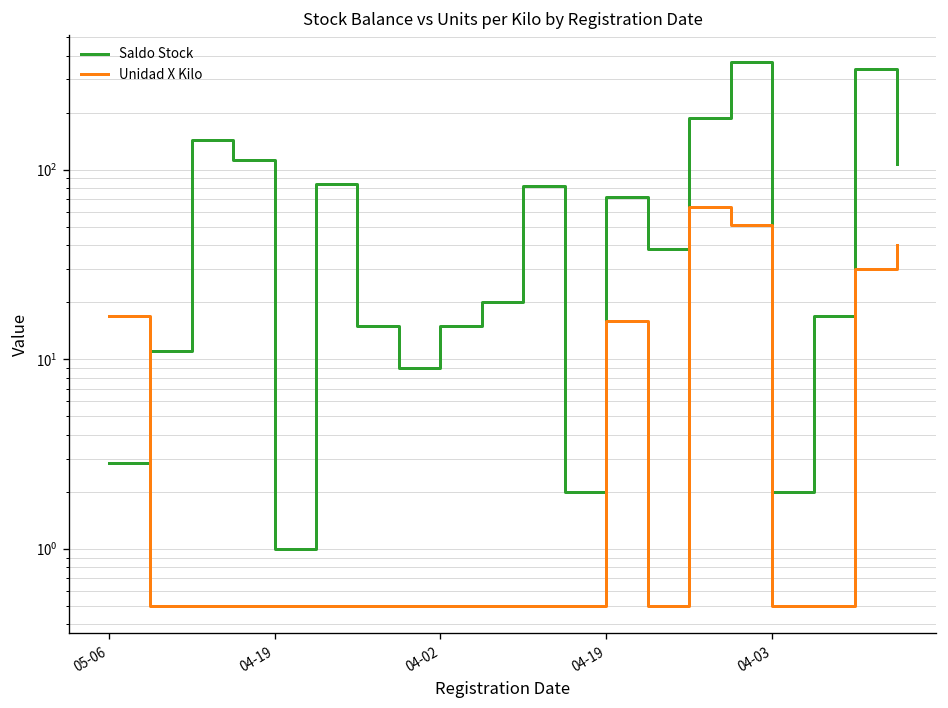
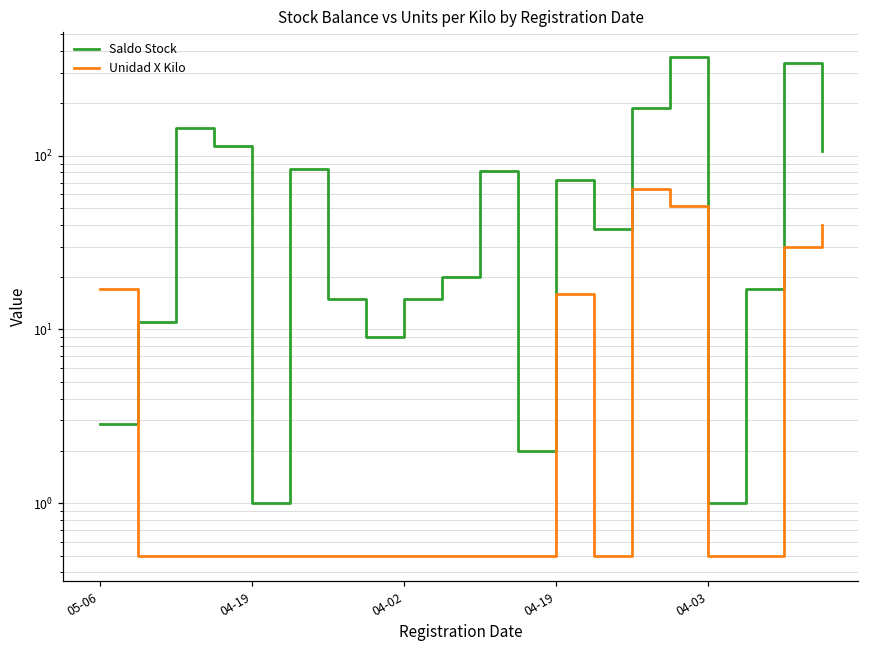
Saldo Stock, 04-03: 2 -> 1
